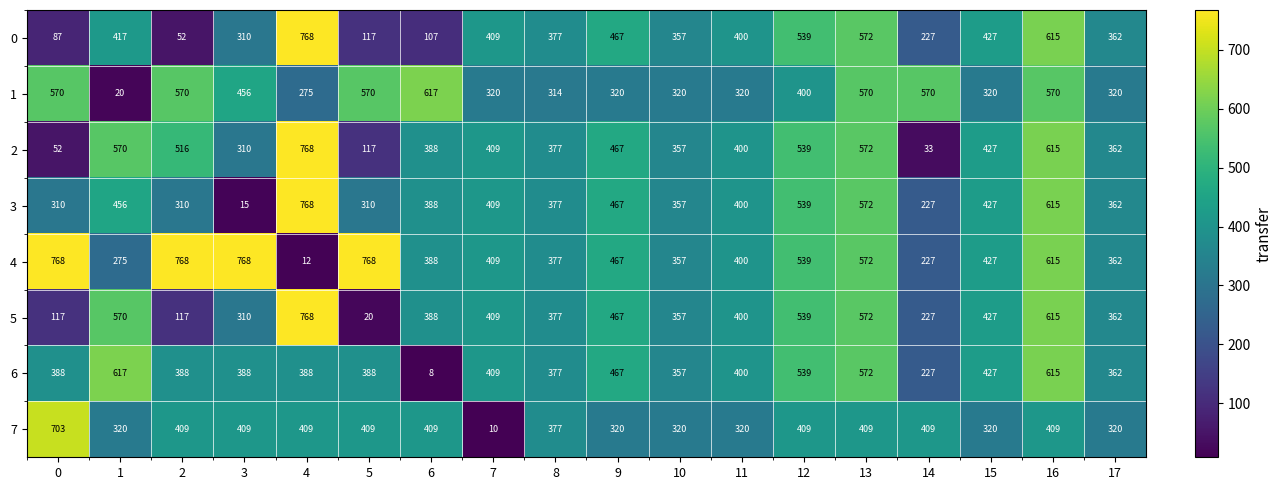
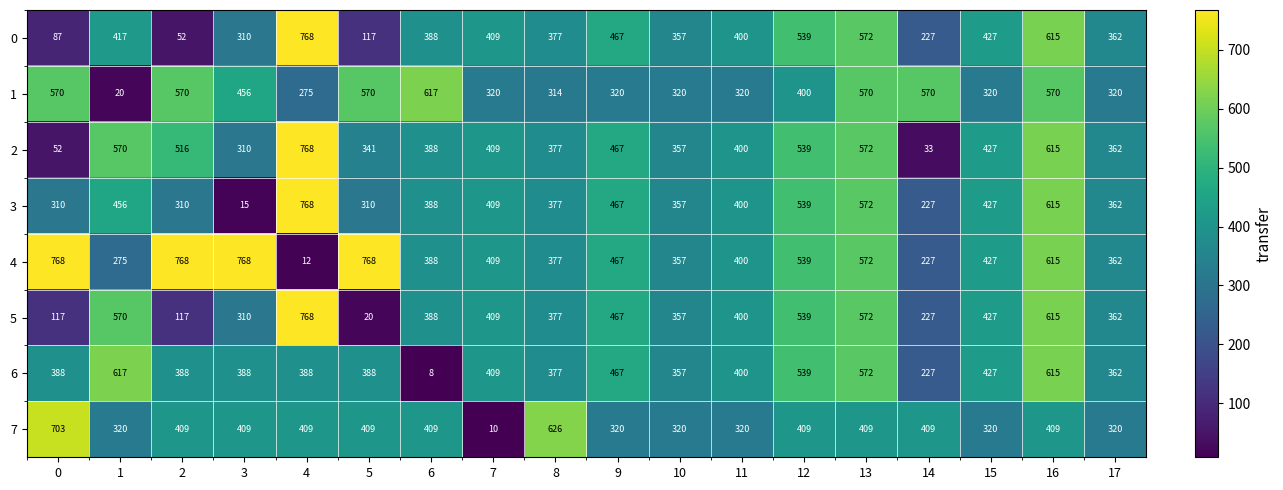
0, 6: 107 -> 388
2, 5: 117 -> 341
7, 8: 377 -> 626
